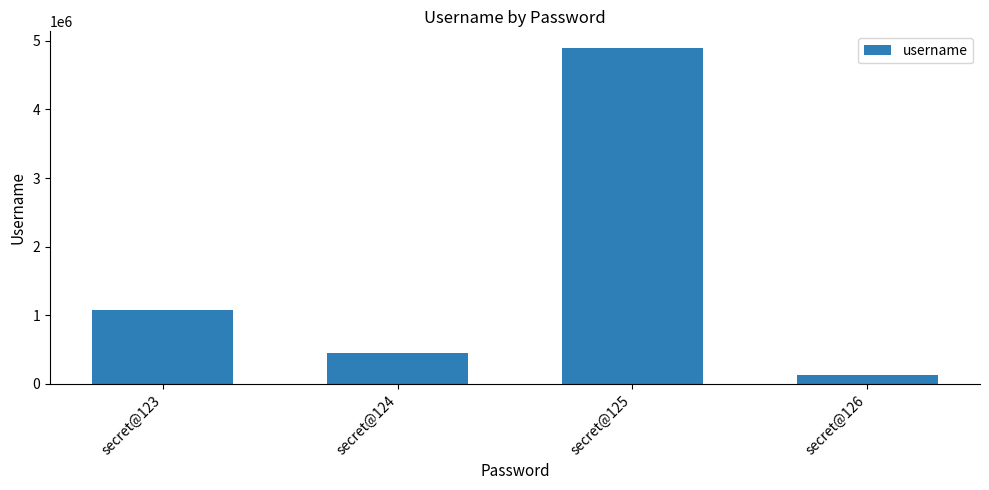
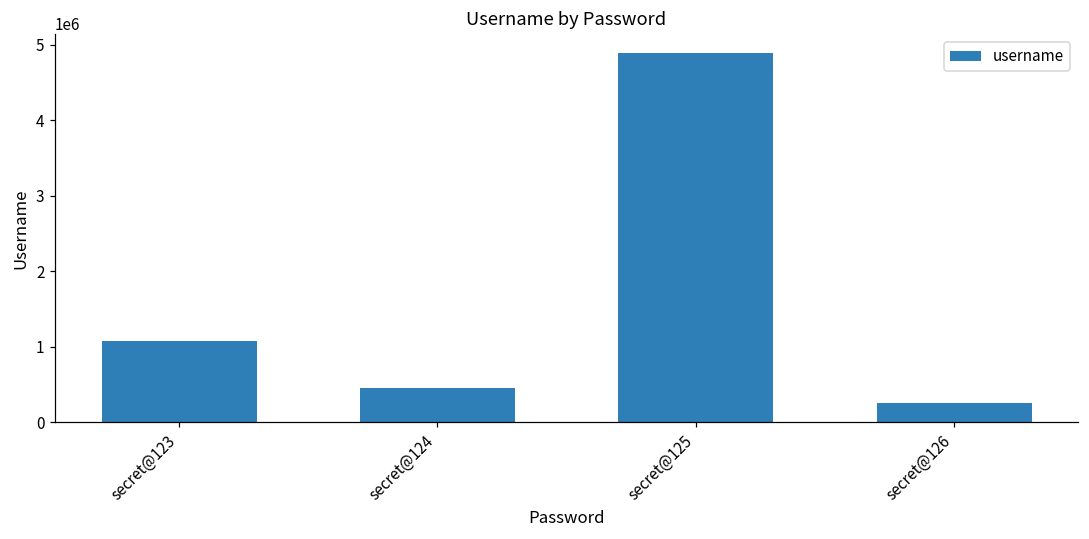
secret@126: 100000 -> 300000
